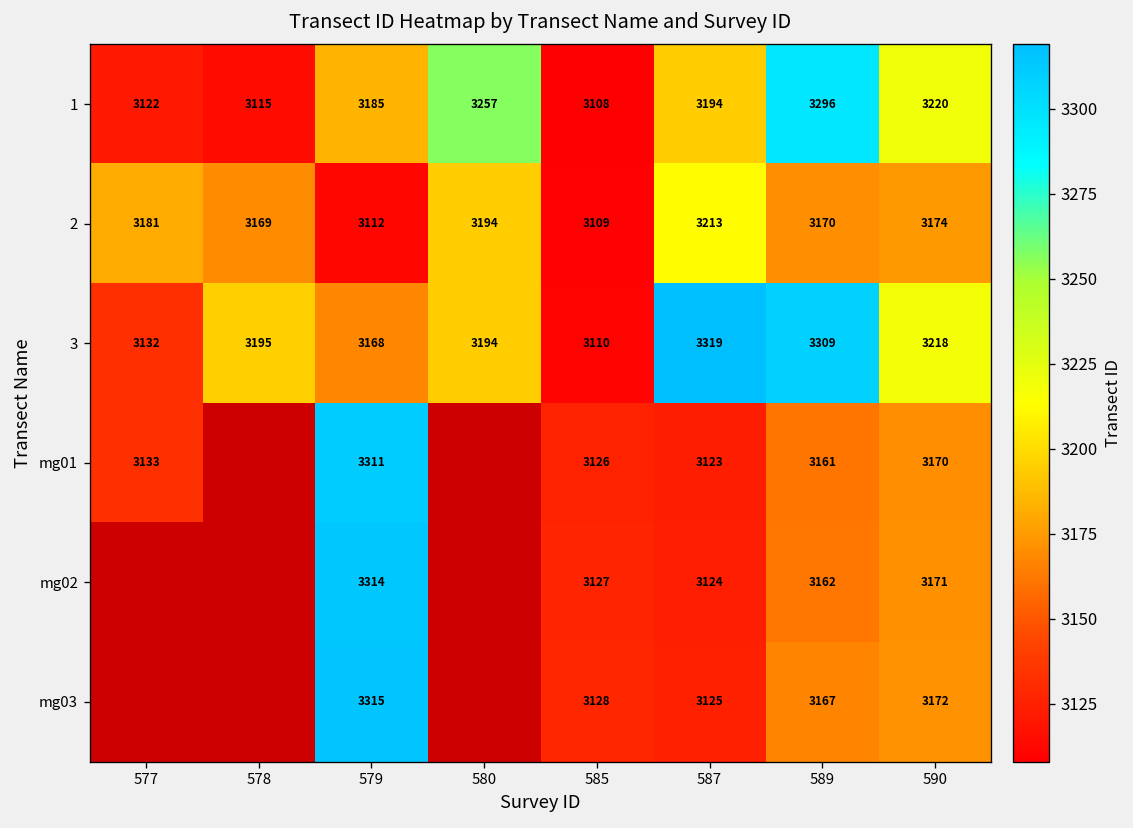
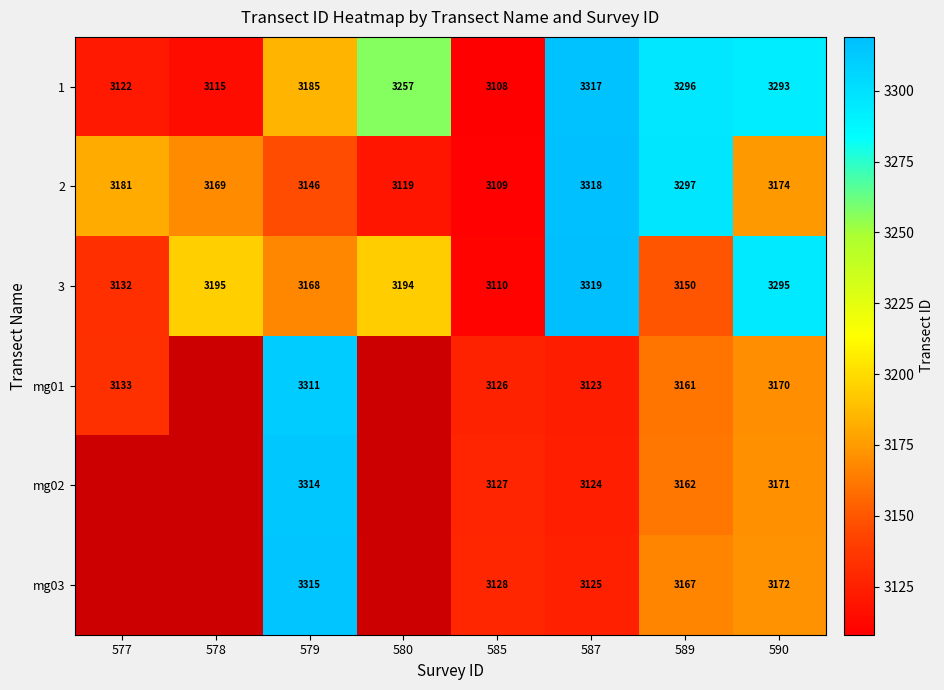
1, 587: 3194 -> 3317
1, 590: 3220 -> 3293
2, 579: 3112 -> 3146
2, 580: 3194 -> 3119
2, 587: 3213 -> 3318
2, 589: 3170 -> 3297
3, 589: 3309 -> 3150
3, 590: 3218 -> 3295
